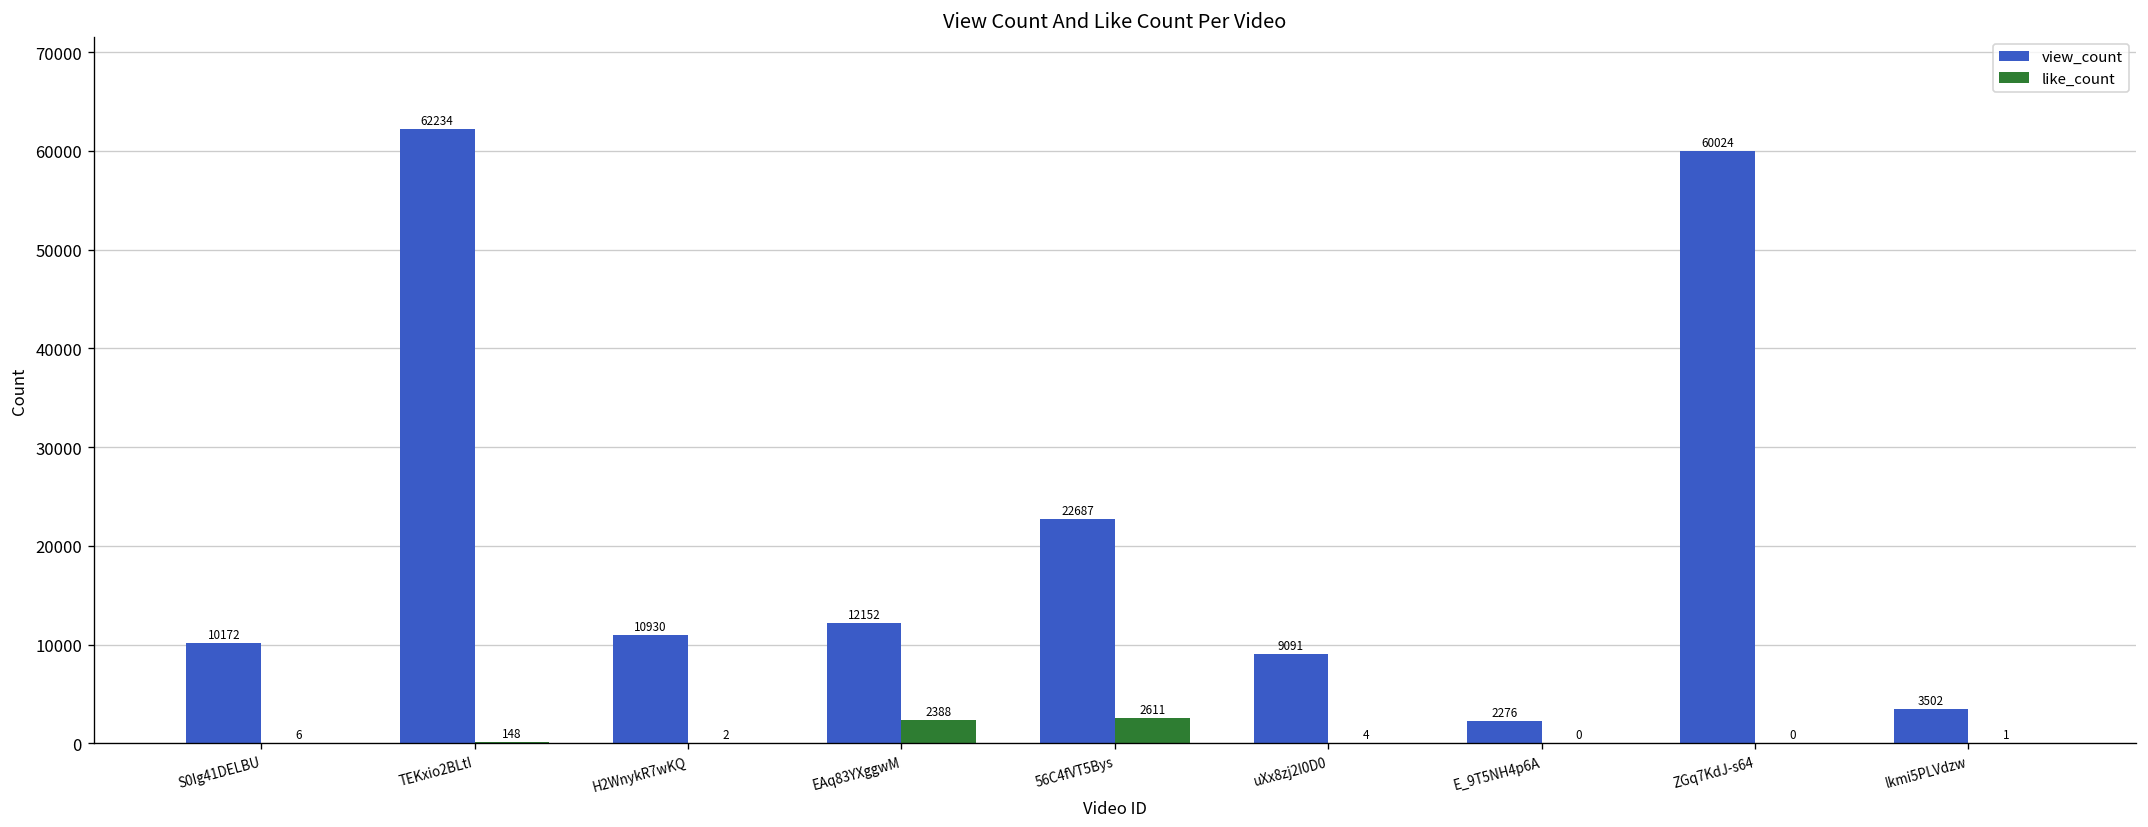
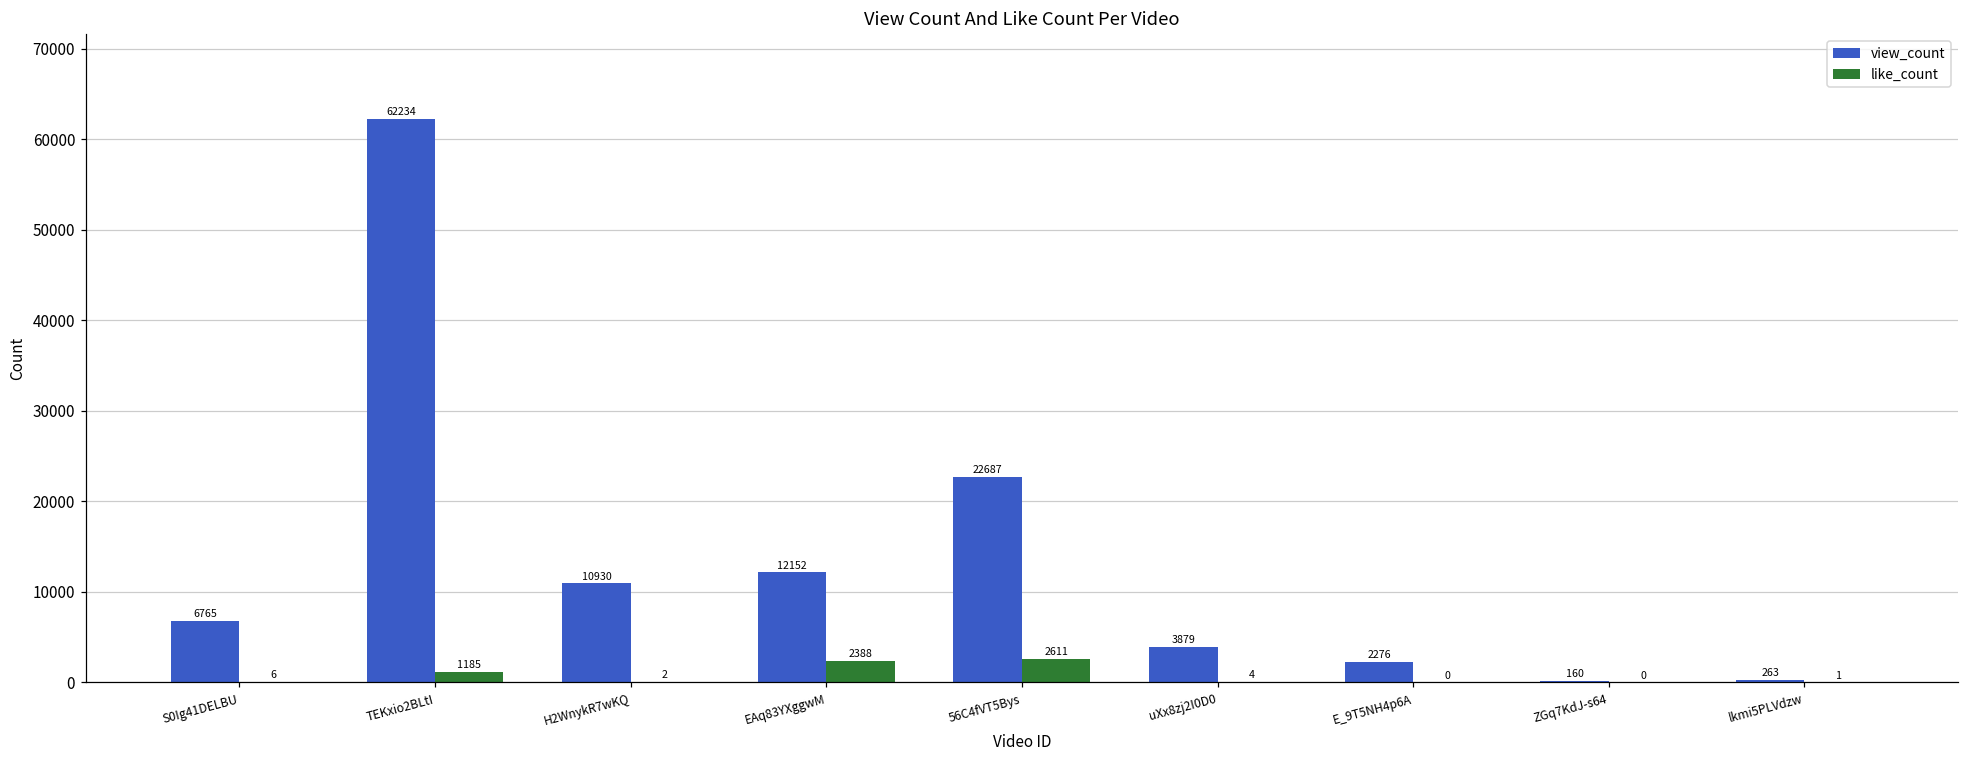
view_count, S0Ig41DELBU: 10172 -> 6765
like_count, TEKxio2BLtI: 148 -> 1185
view_count, uXx8zj2I0D0: 9091 -> 3879
view_count, ZGq7KdJ-s64: 60024 -> 160
view_count, lkmi5PLVdzw: 3502 -> 263
